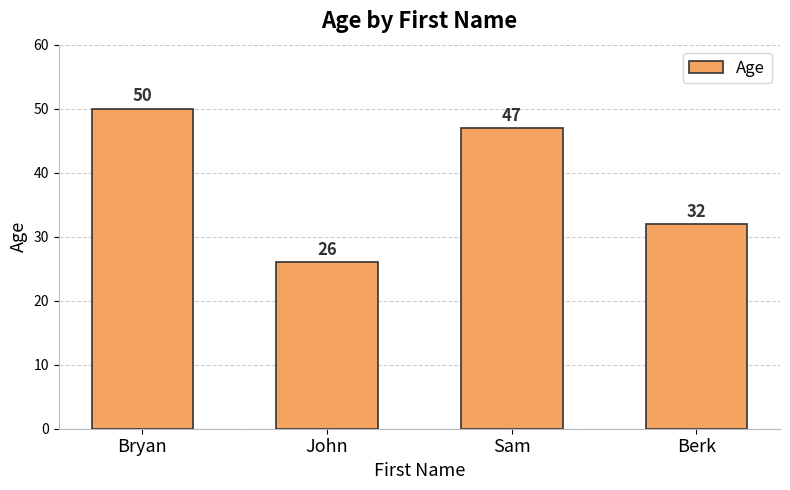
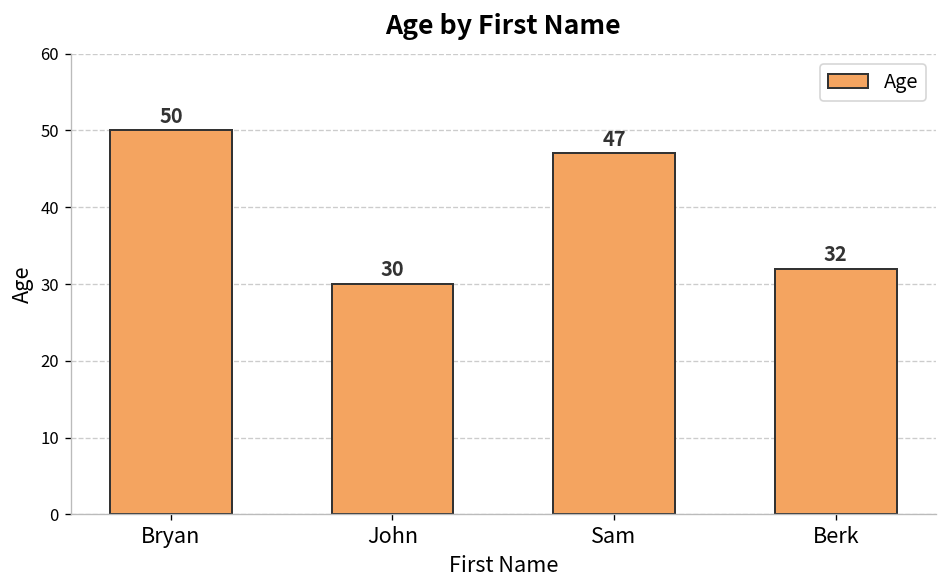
John: 26 -> 30
